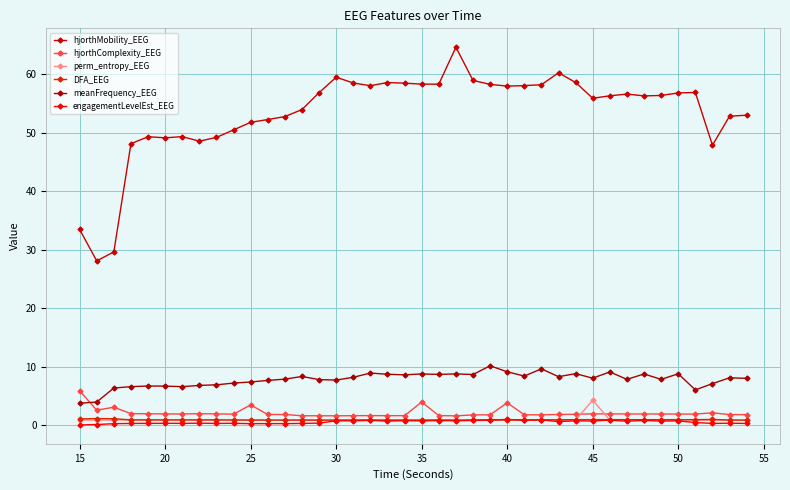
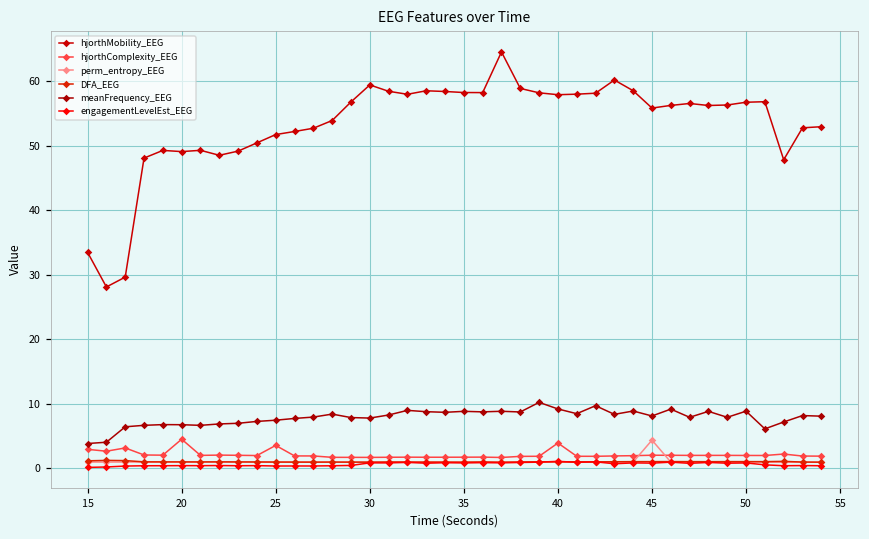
hjorthComplexity_EEG, 15: 6 -> 3
hjorthComplexity_EEG, 20: 2 -> 4
hjorthComplexity_EEG, 35: 4 -> 2
